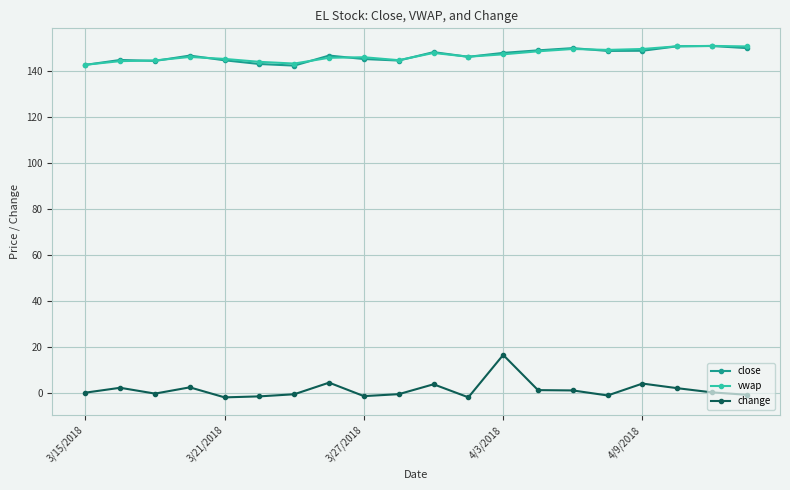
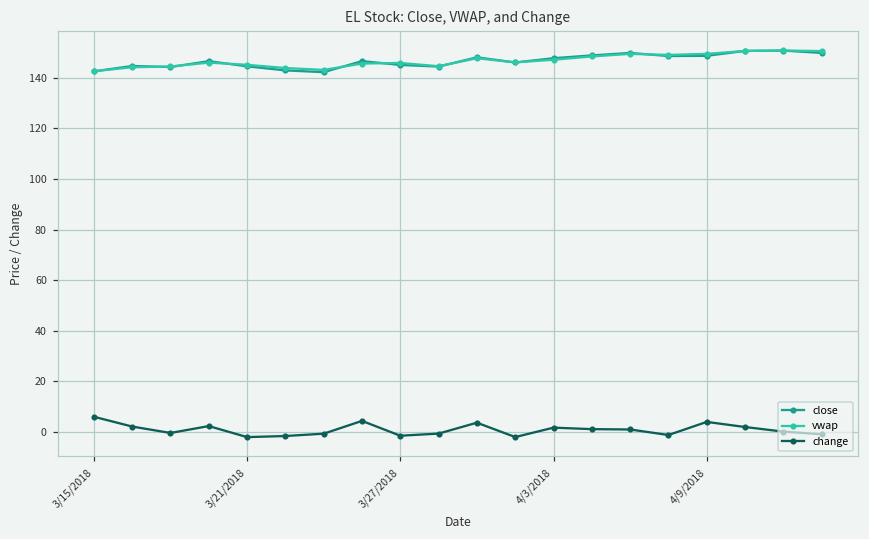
change, 3/15/2018: 0 -> 6
change, 4/3/2018: 16 -> 2
